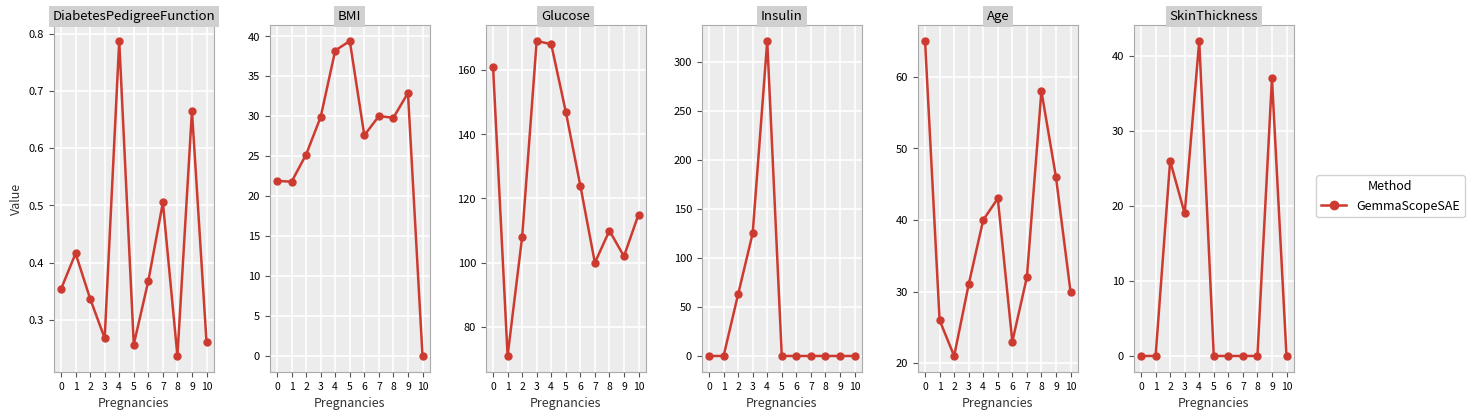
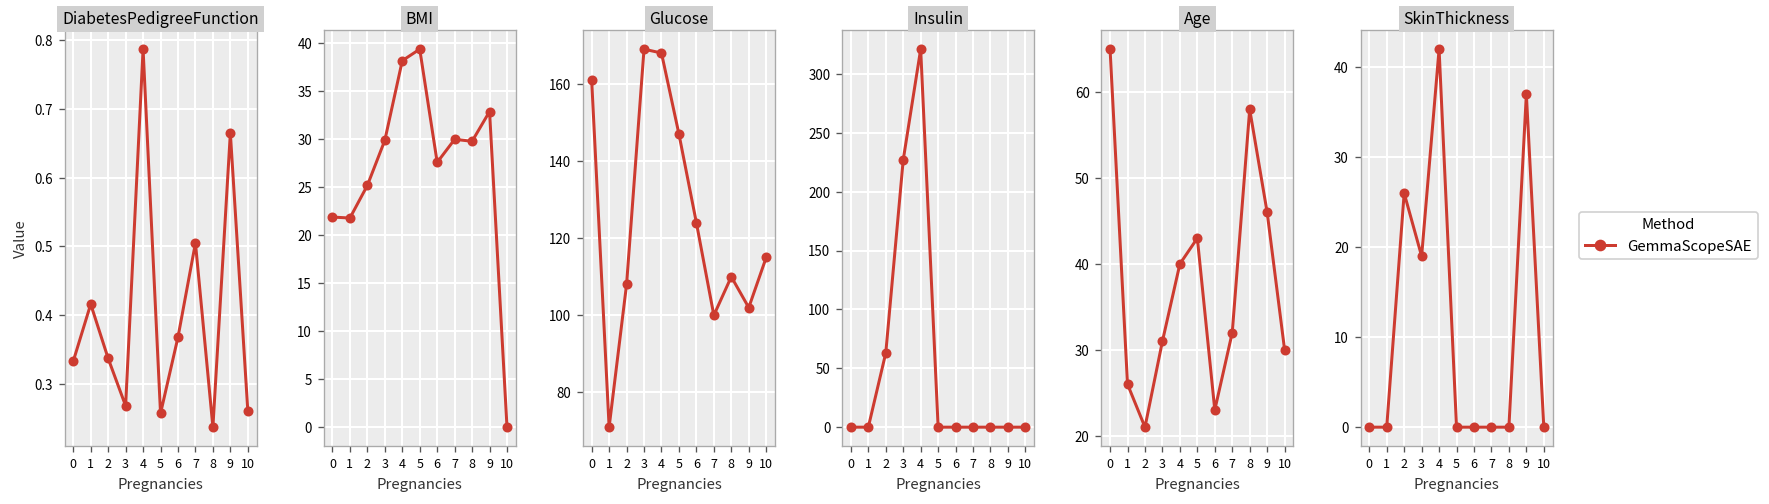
DiabetesPedigreeFunction, 0: 0.35 -> 0.33
Insulin, 3: 130 -> 230
